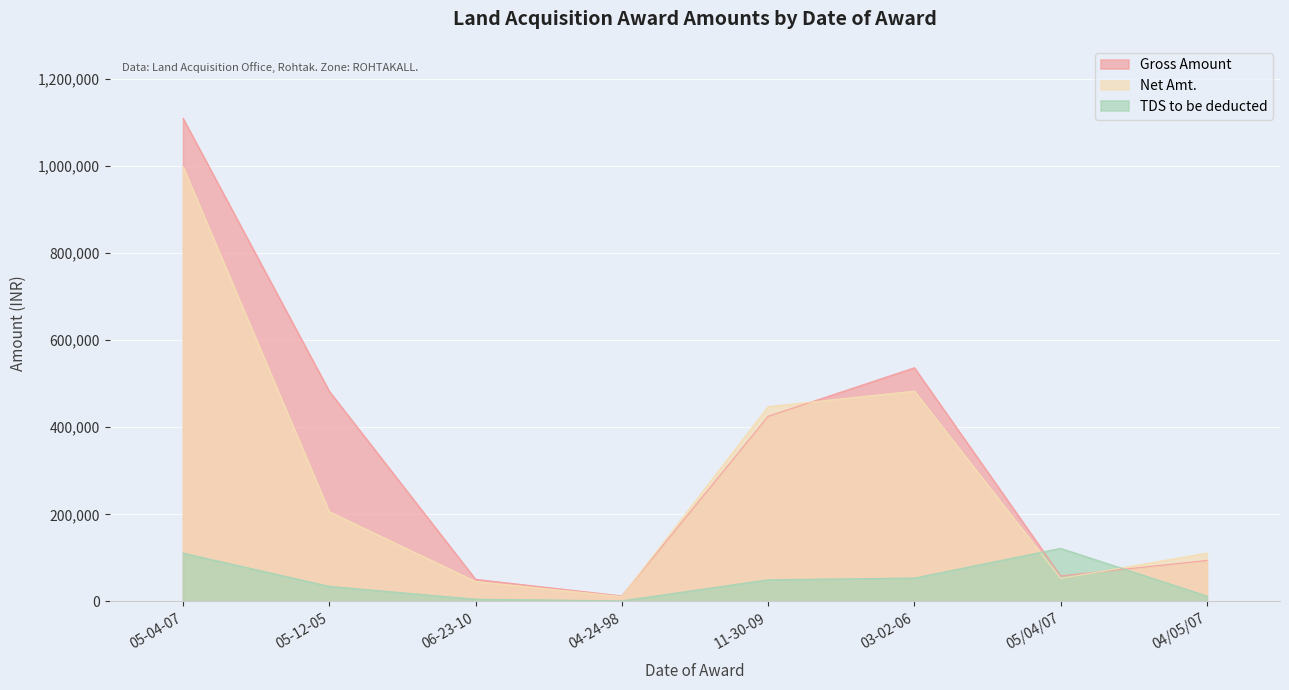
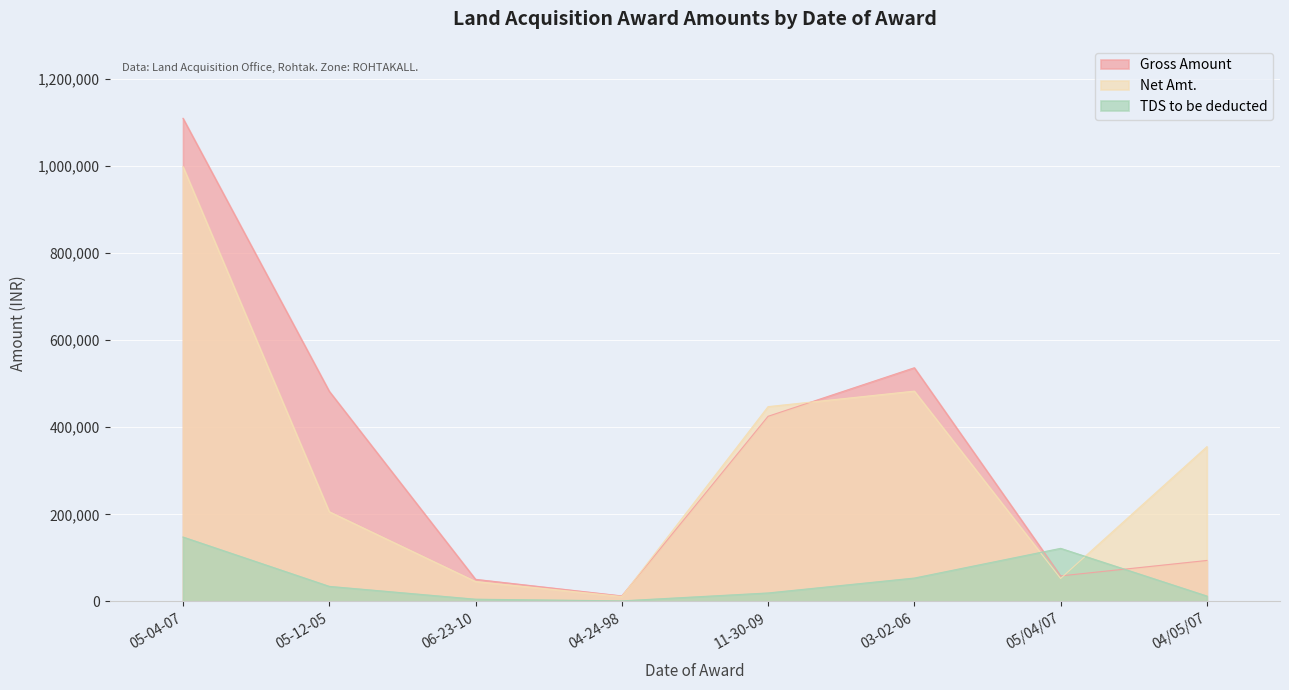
TDS to be deducted, 05-04-07: 110,000 -> 150,000
TDS to be deducted, 11-30-09: 50,000 -> 20,000
Net Amt., 04/05/07: 110,000 -> 360,000
